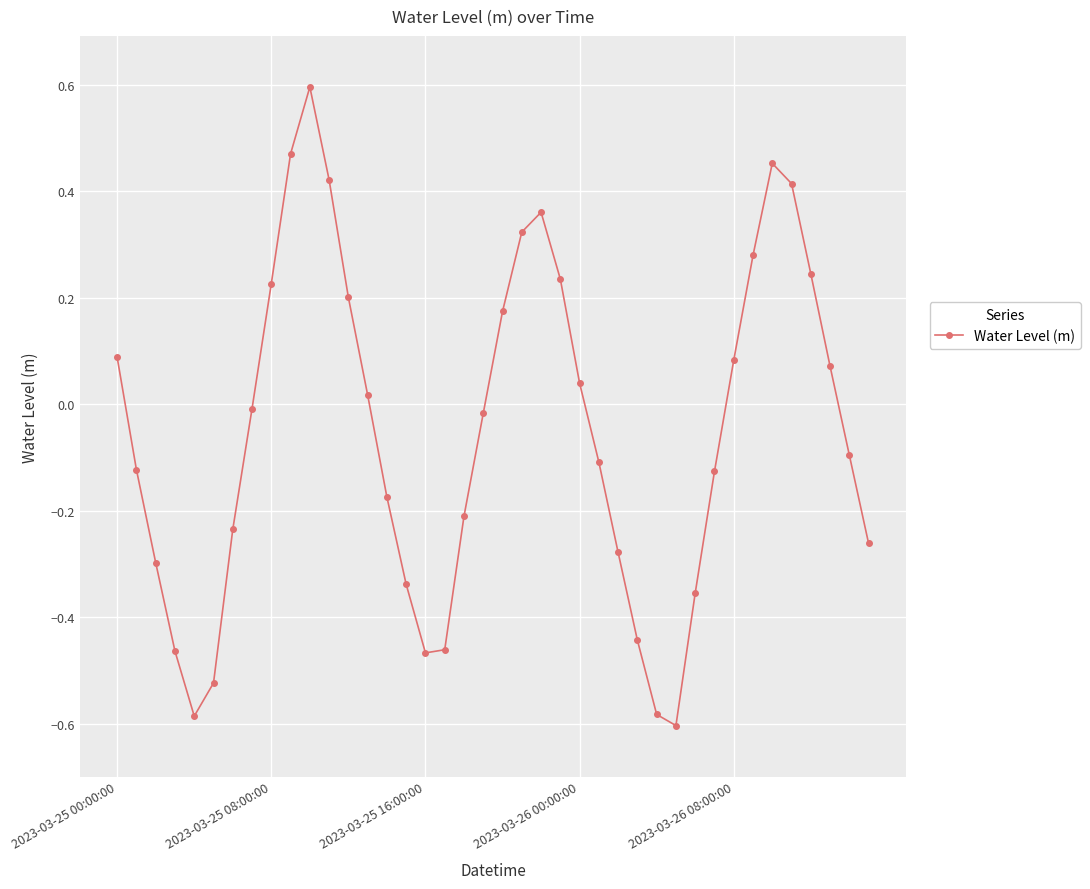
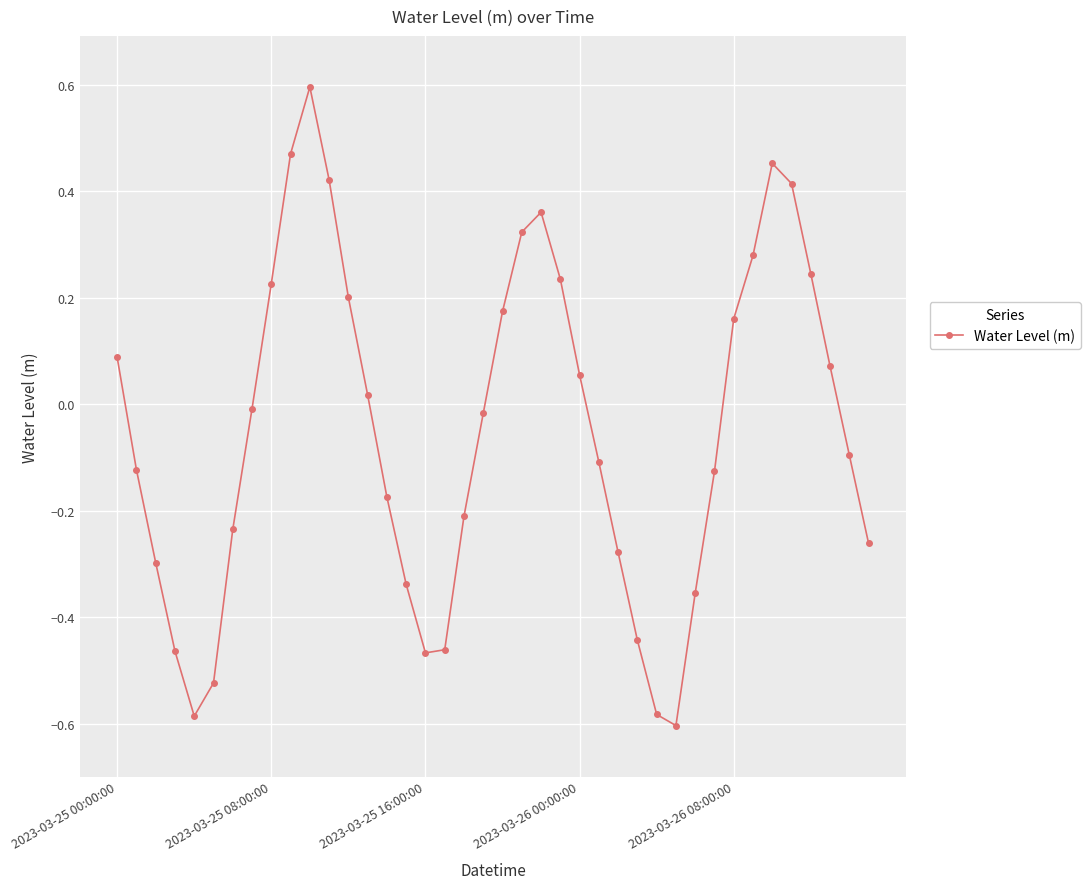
2023-03-26 00:00:00: 0.04 -> 0.05
2023-03-26 08:00:00: 0.08 -> 0.16
